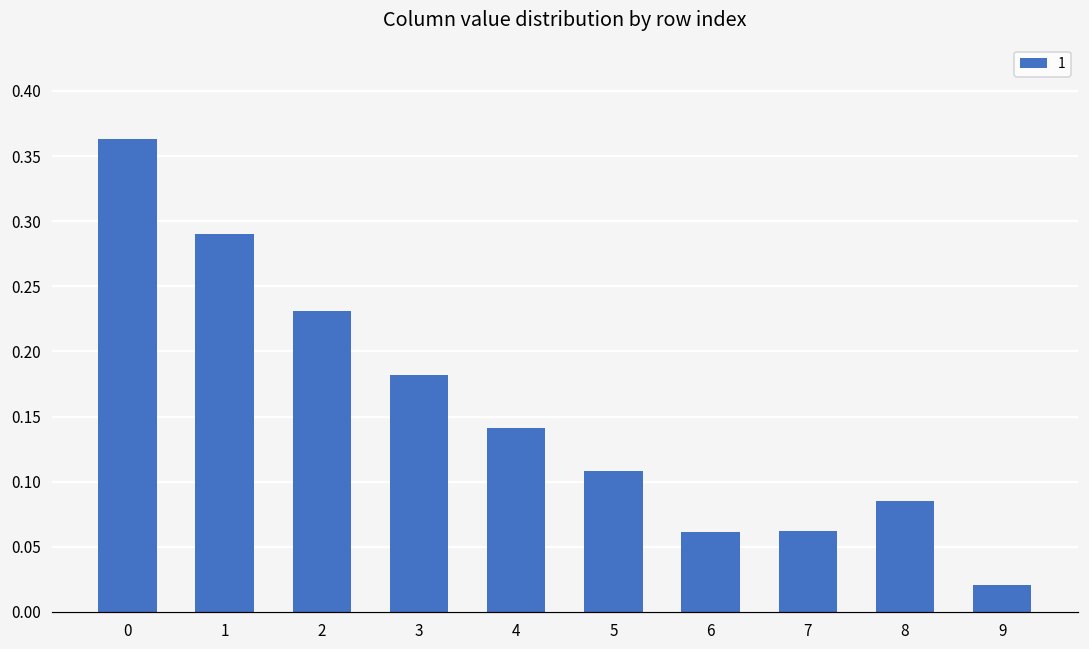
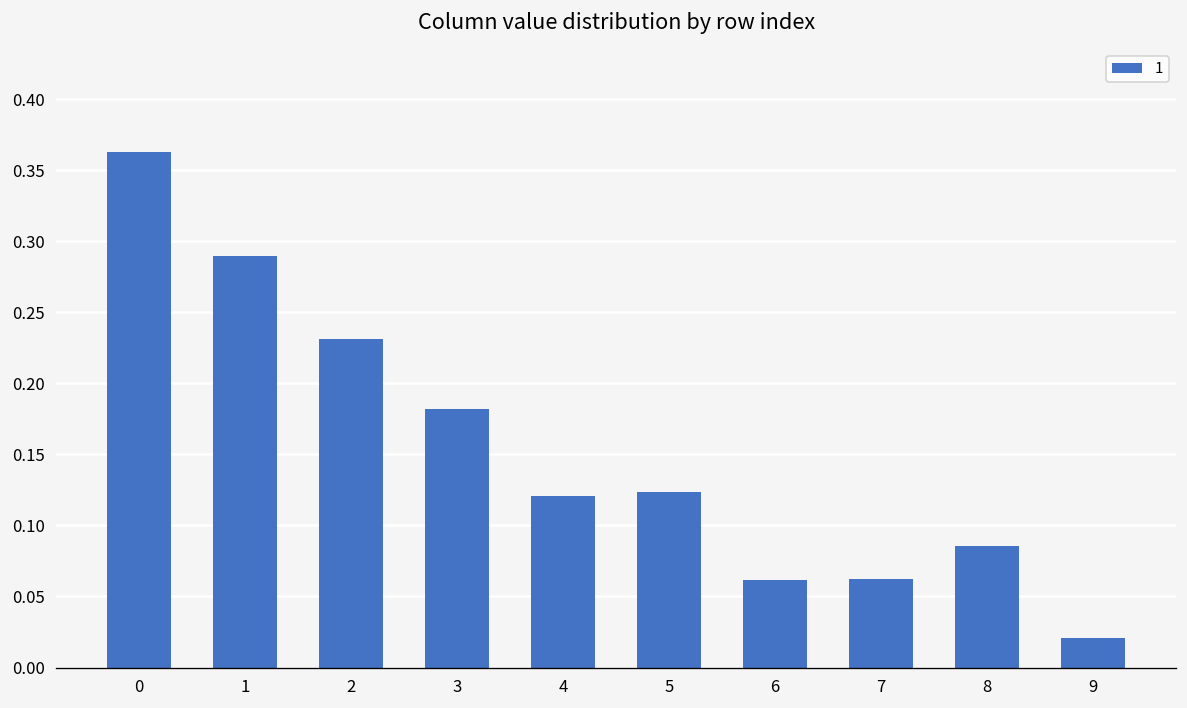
4: 0.141 -> 0.120
5: 0.108 -> 0.123
